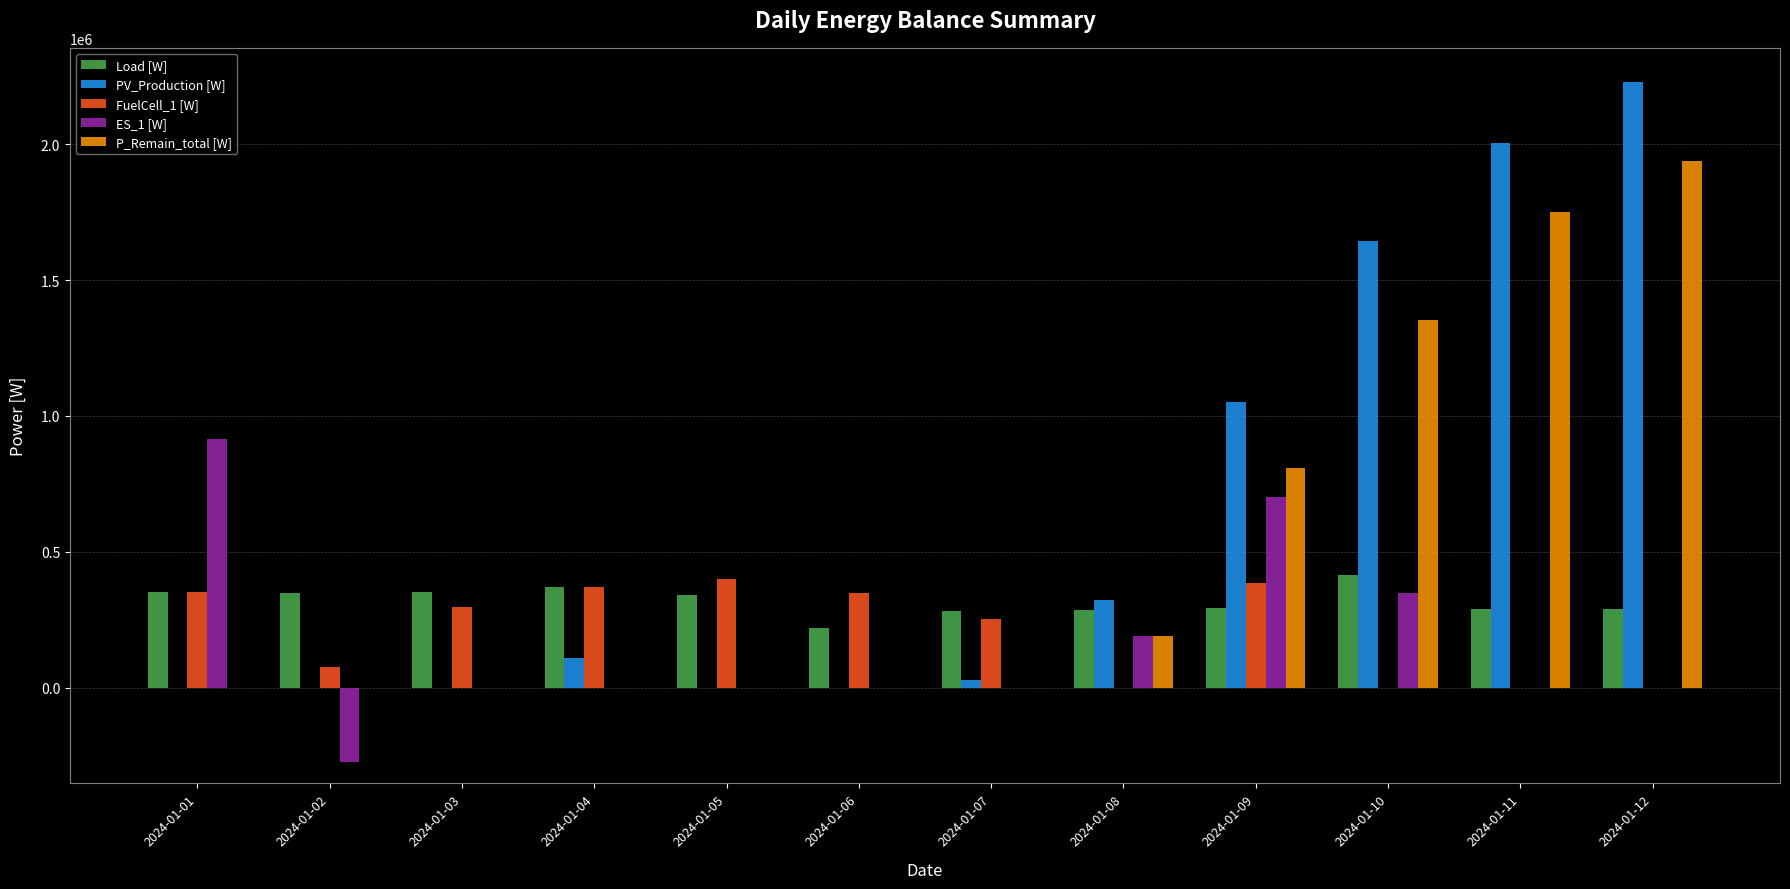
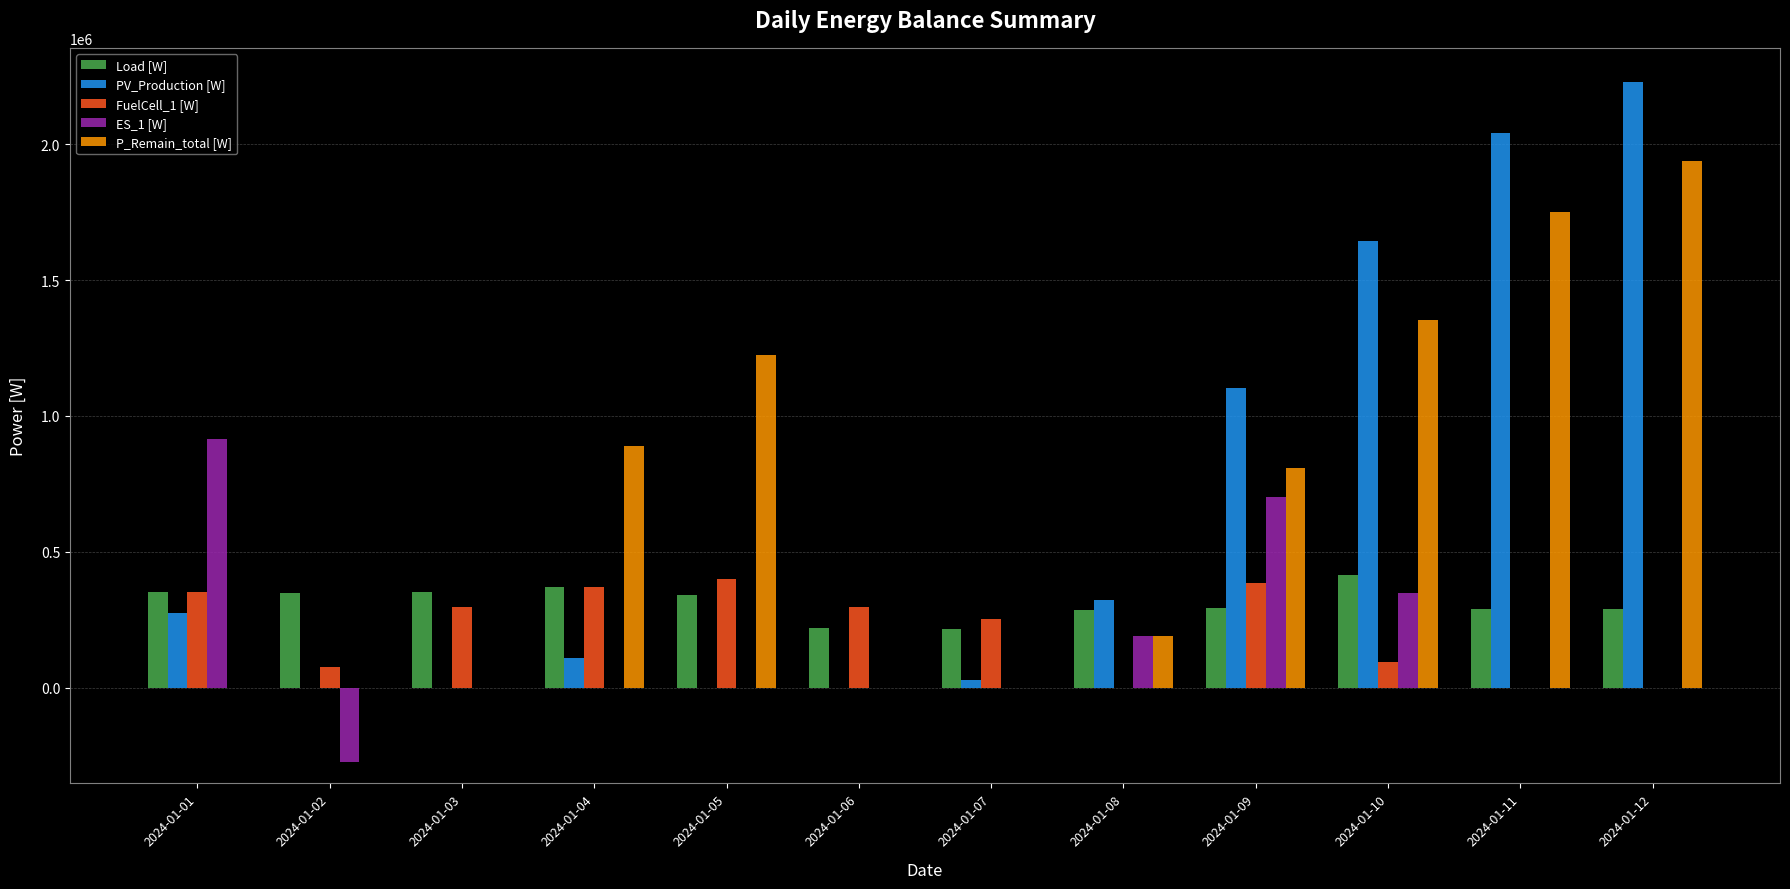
PV_Production [W], 2024-01-01: 0 -> 270000
P_Remain_total [W], 2024-01-04: 0 -> 890000
P_Remain_total [W], 2024-01-05: 0 -> 1220000
FuelCell_1 [W], 2024-01-06: 350000 -> 300000
Load [W], 2024-01-07: 280000 -> 210000
PV_Production [W], 2024-01-09: 1050000 -> 1100000
FuelCell_1 [W], 2024-01-10: 0 -> 90000
PV_Production [W], 2024-01-11: 2000000 -> 2040000
